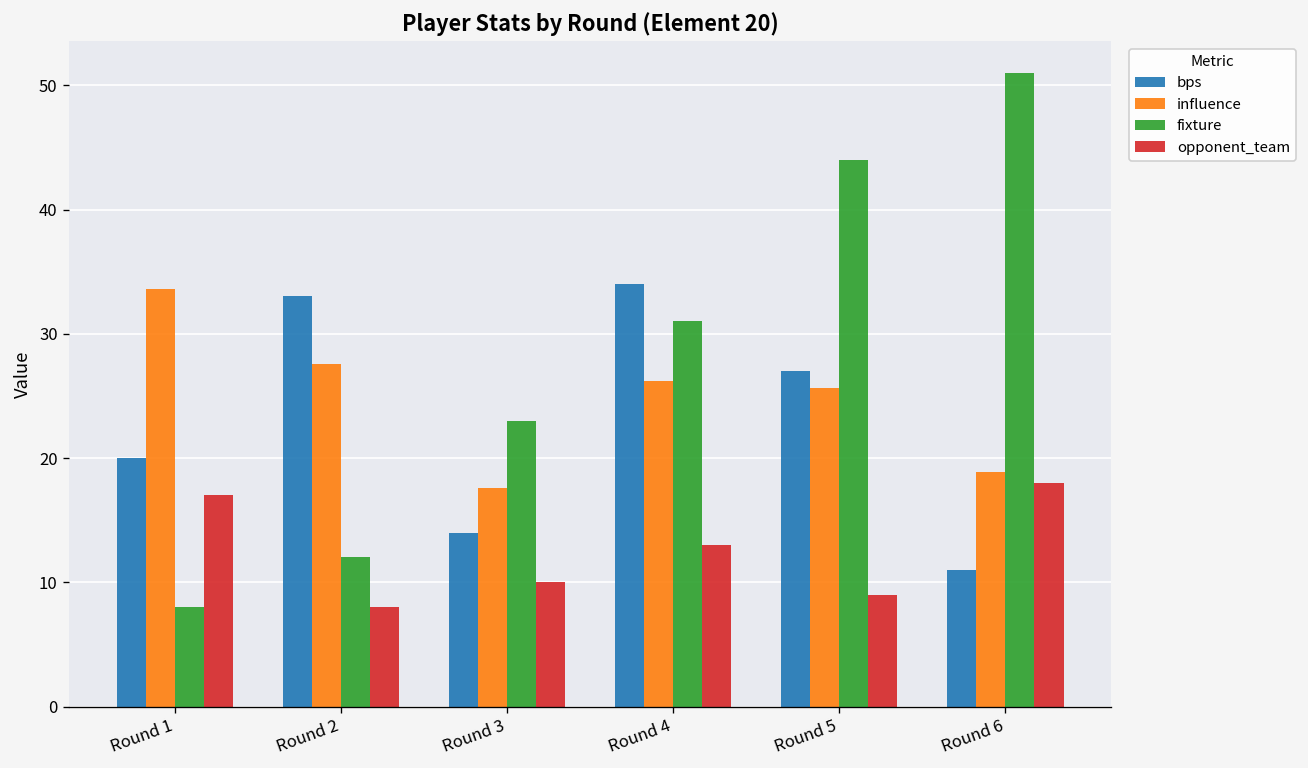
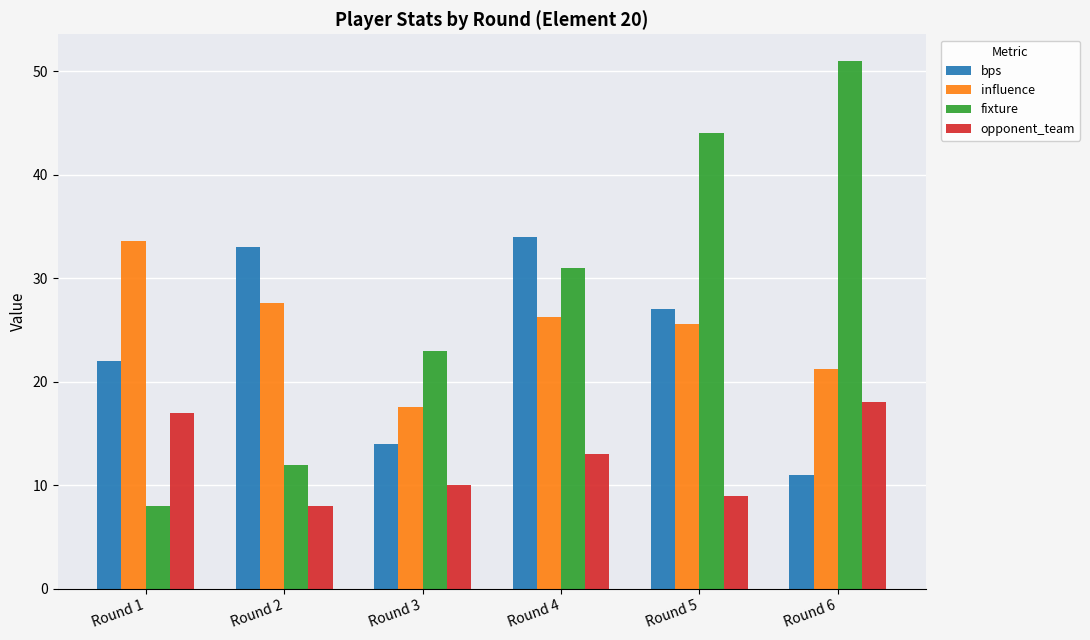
bps, Round 1: 20 -> 22
influence, Round 6: 18.9 -> 21.2
